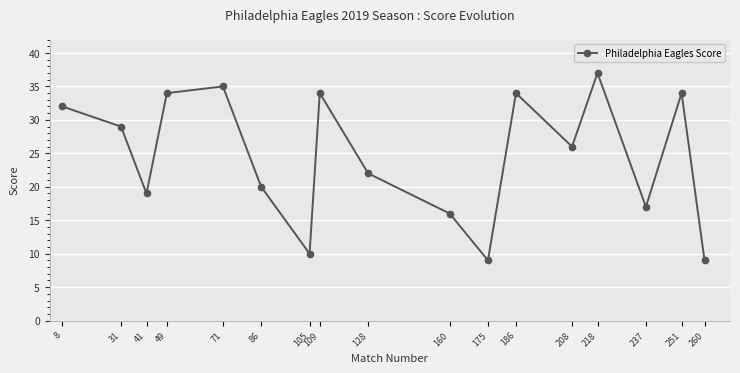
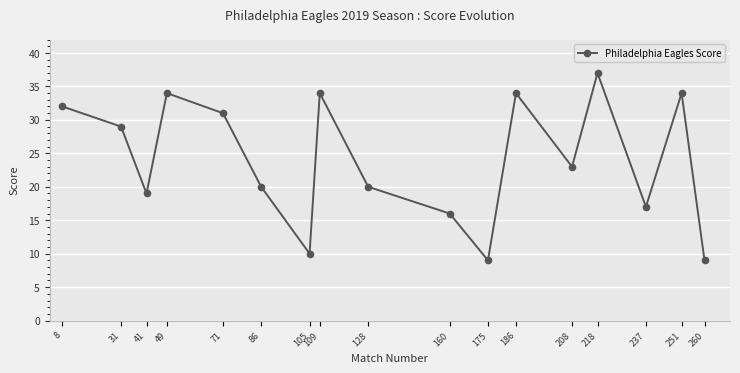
71: 35 -> 31
128: 22 -> 20
208: 26 -> 23
